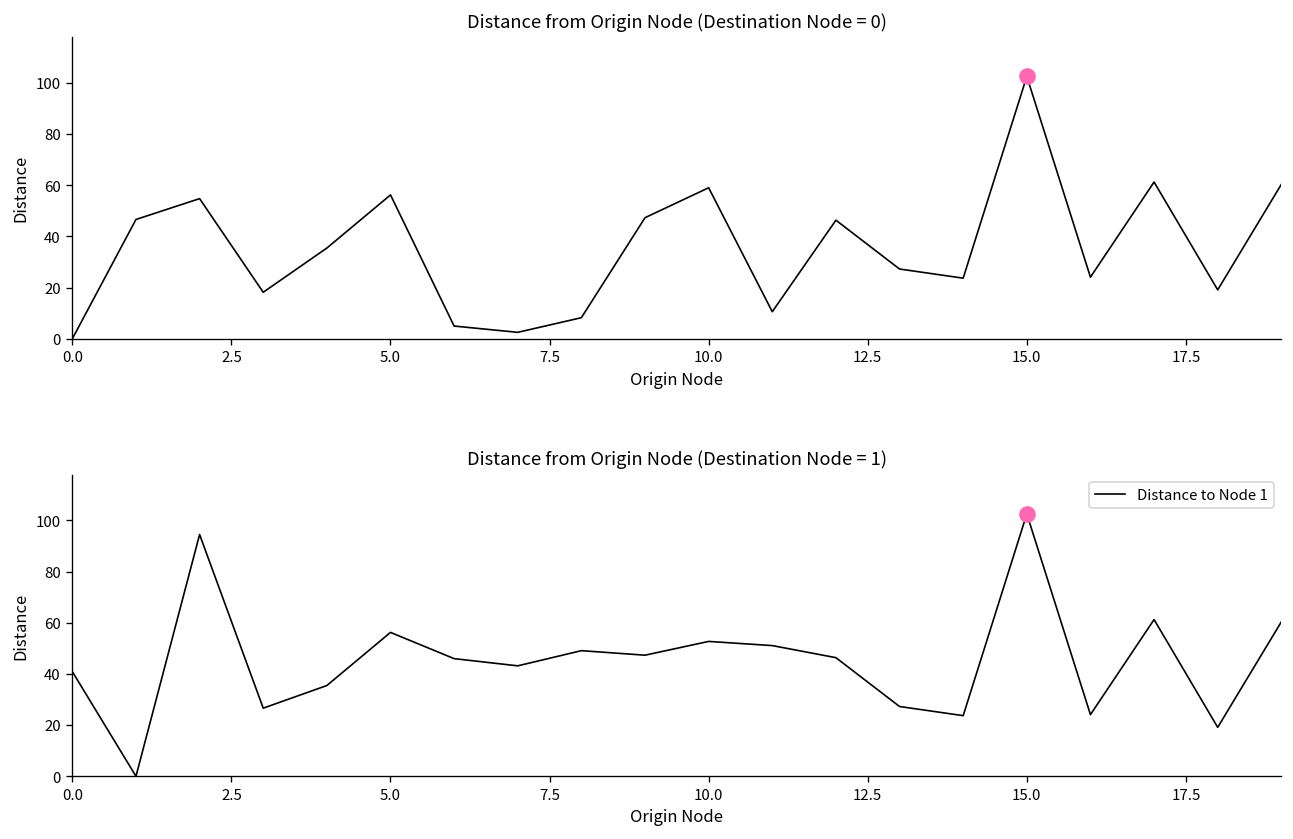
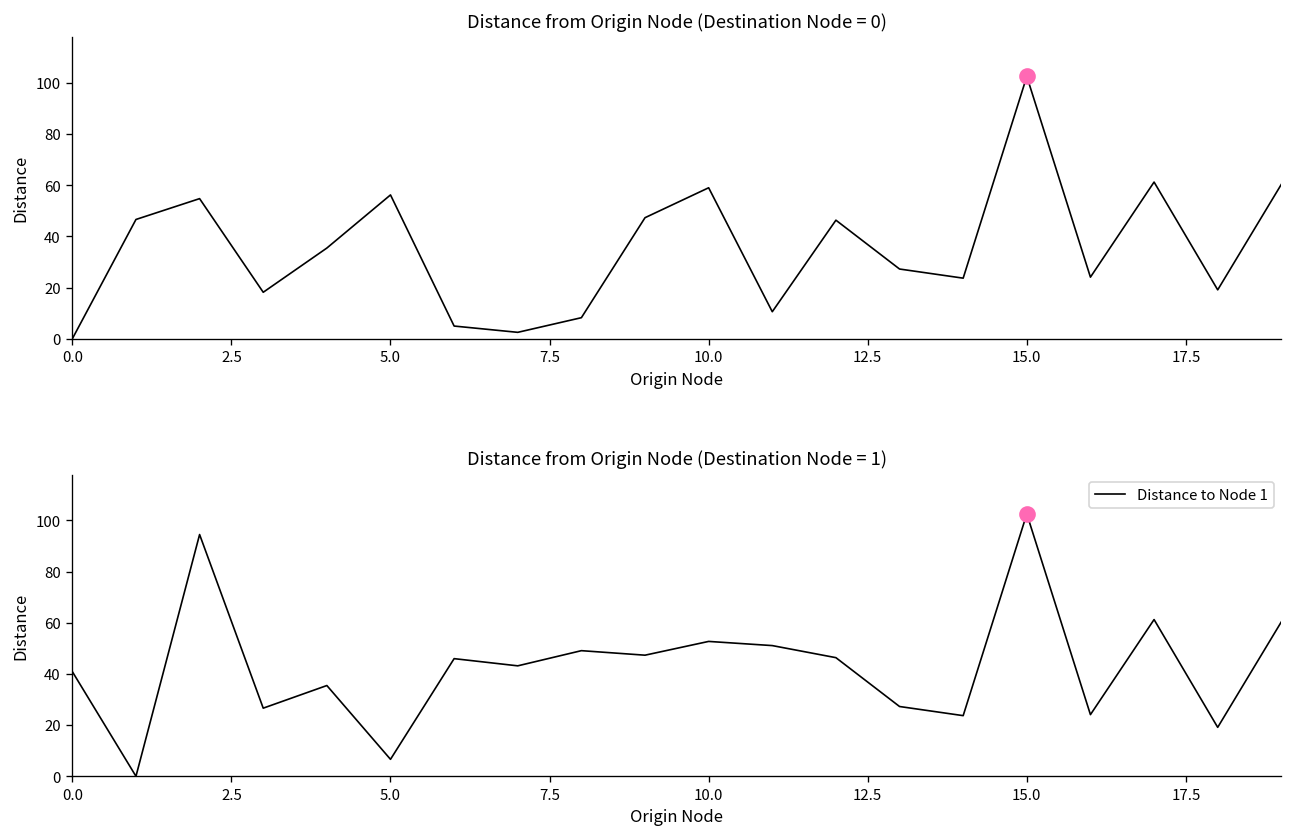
Distance from Origin Node (Destination Node = 1), Distance to Node 1, 5.0: 56 -> 7
